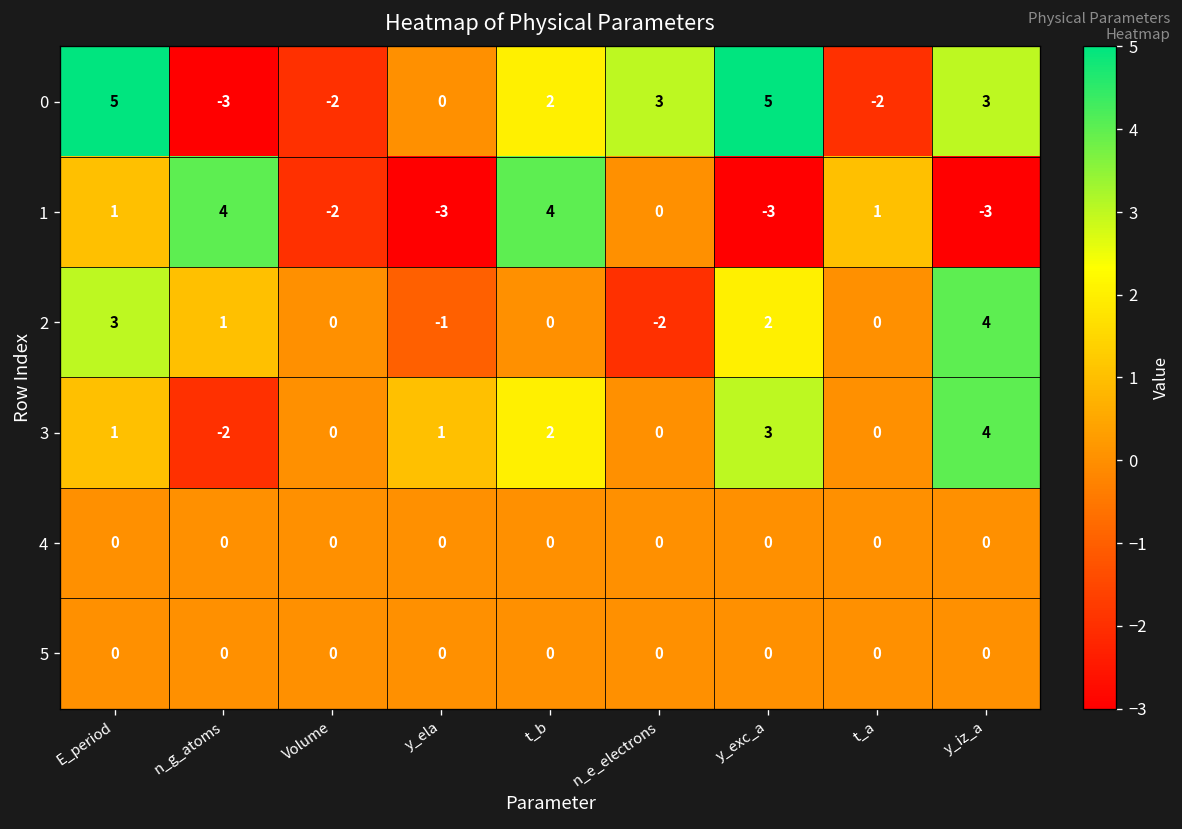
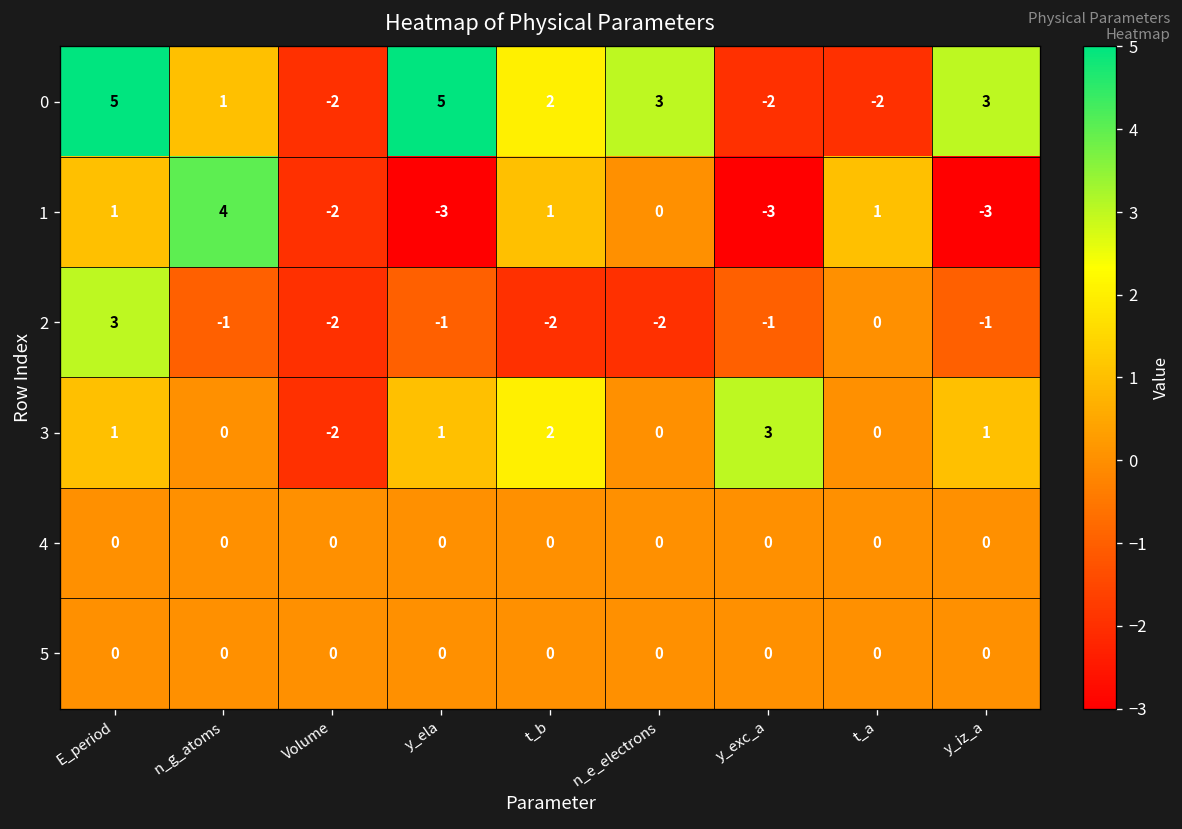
0, n_g_atoms: -3 -> 1
0, y_ela: 0 -> 5
0, y_exc_a: 5 -> -2
1, t_b: 4 -> 1
2, n_g_atoms: 1 -> -1
2, Volume: 0 -> -2
2, t_b: 0 -> -2
2, y_exc_a: 2 -> -1
2, y_iz_a: 4 -> -1
3, n_g_atoms: -2 -> 0
3, Volume: 0 -> -2
3, y_iz_a: 4 -> 1
